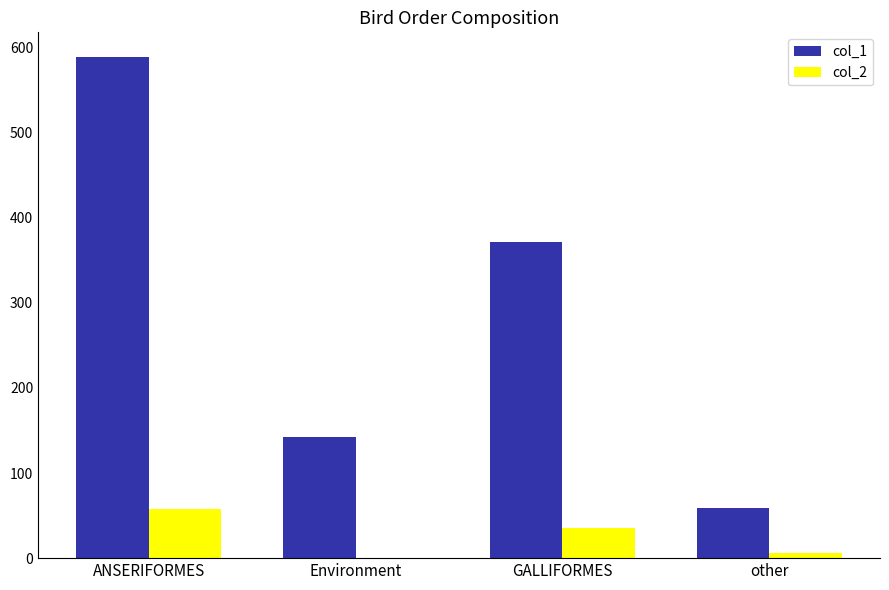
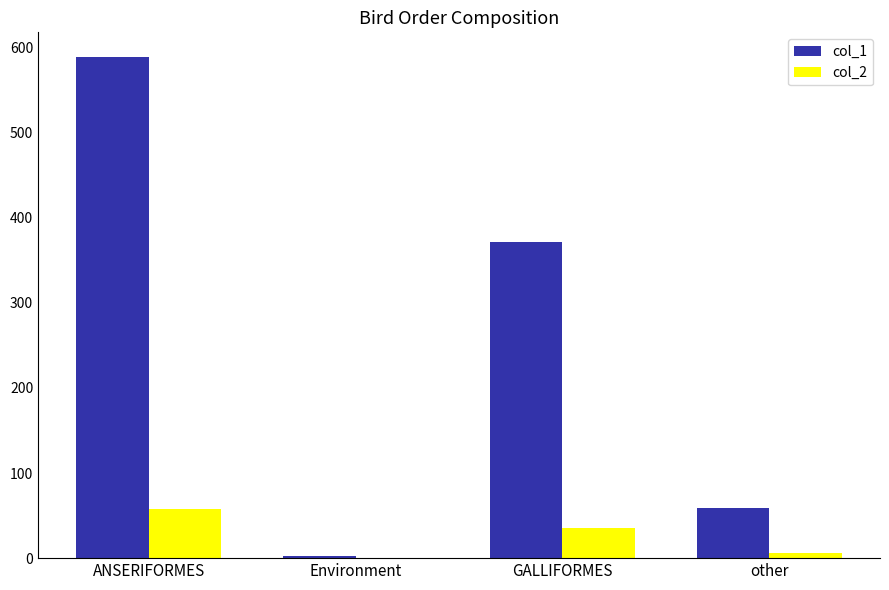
col_1, Environment: 140 -> 0
